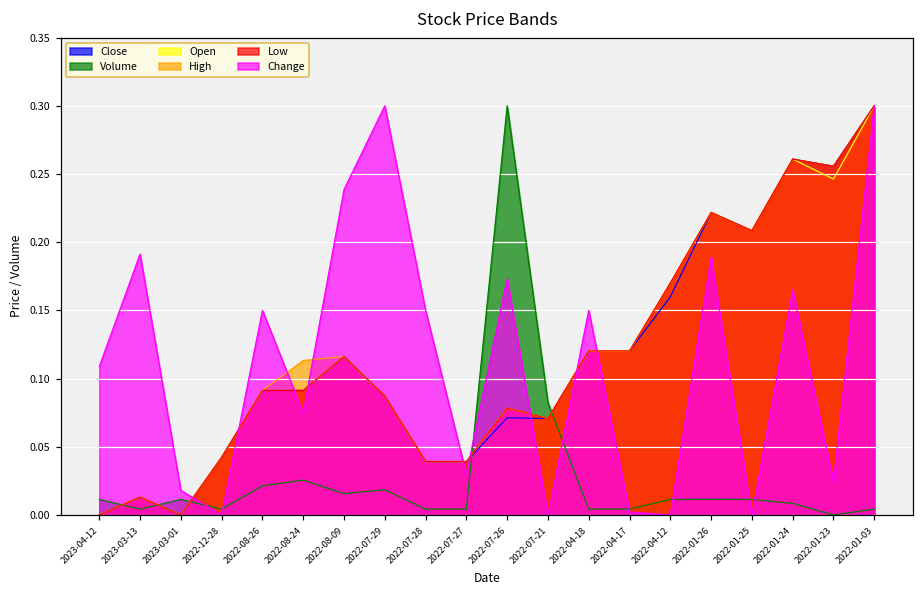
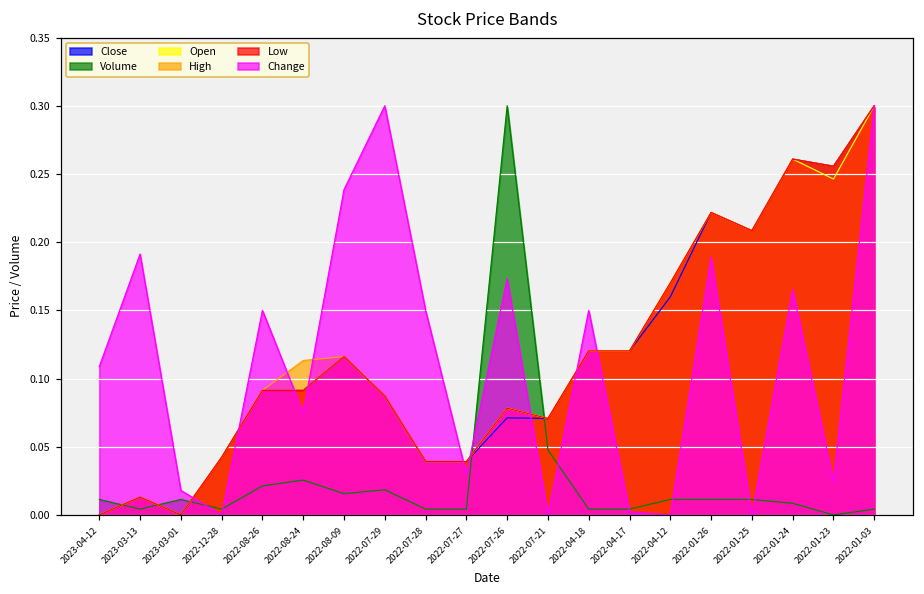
Volume, 2022-07-21: 0.082 -> 0.048
